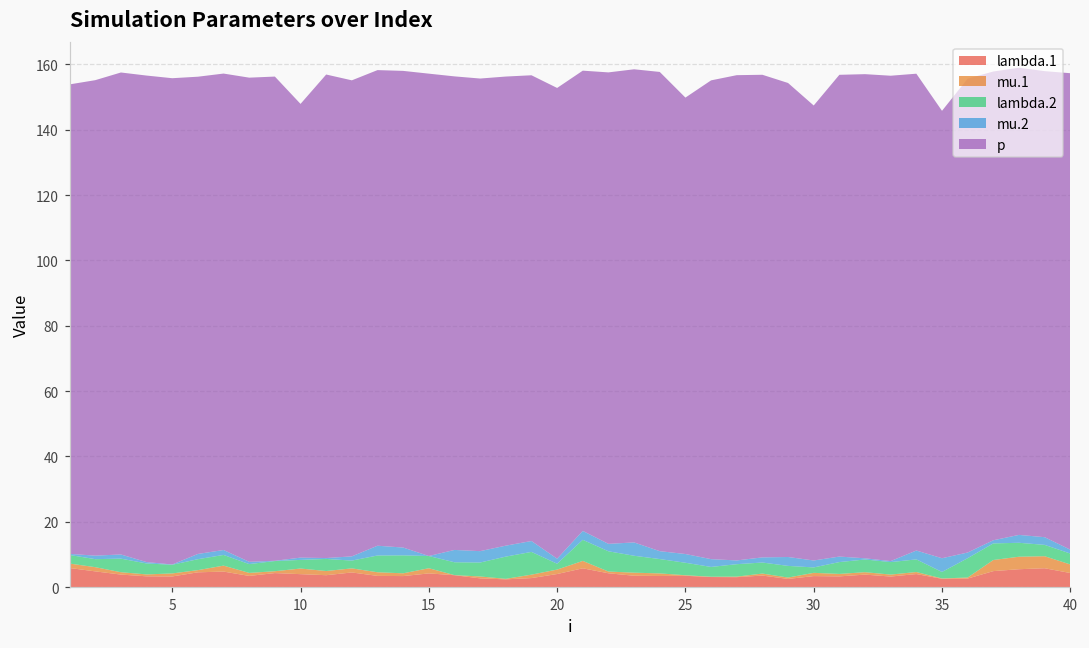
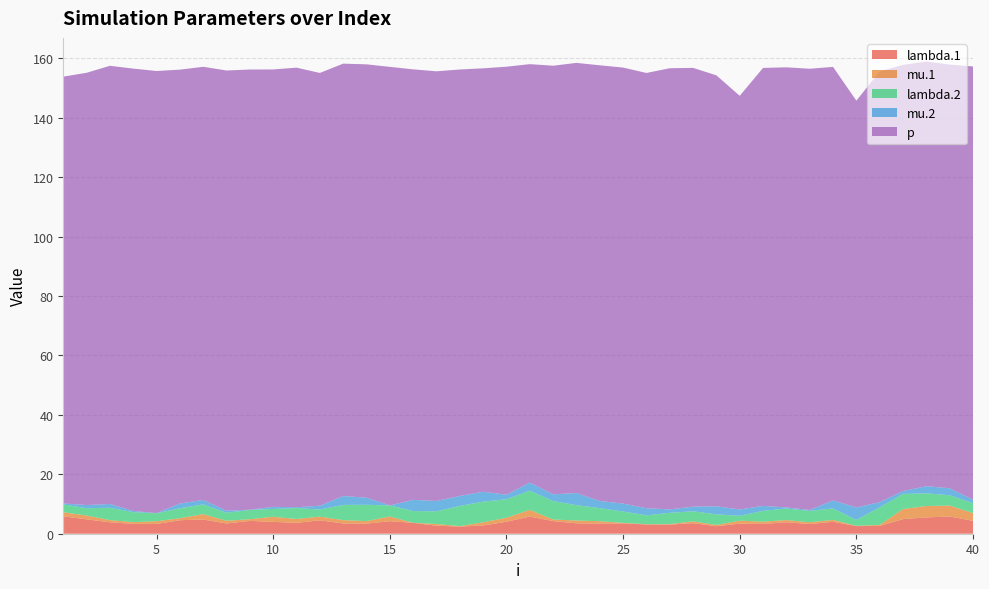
p, 10: 139 -> 147
lambda.2, 20: 2 -> 6
p, 25: 140 -> 147
